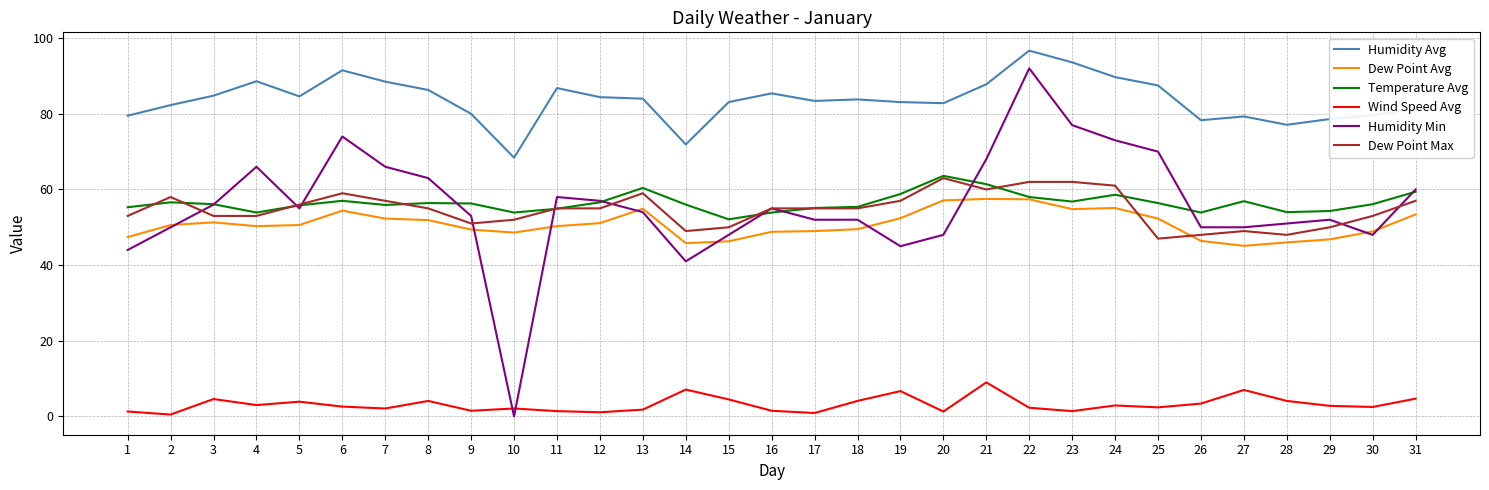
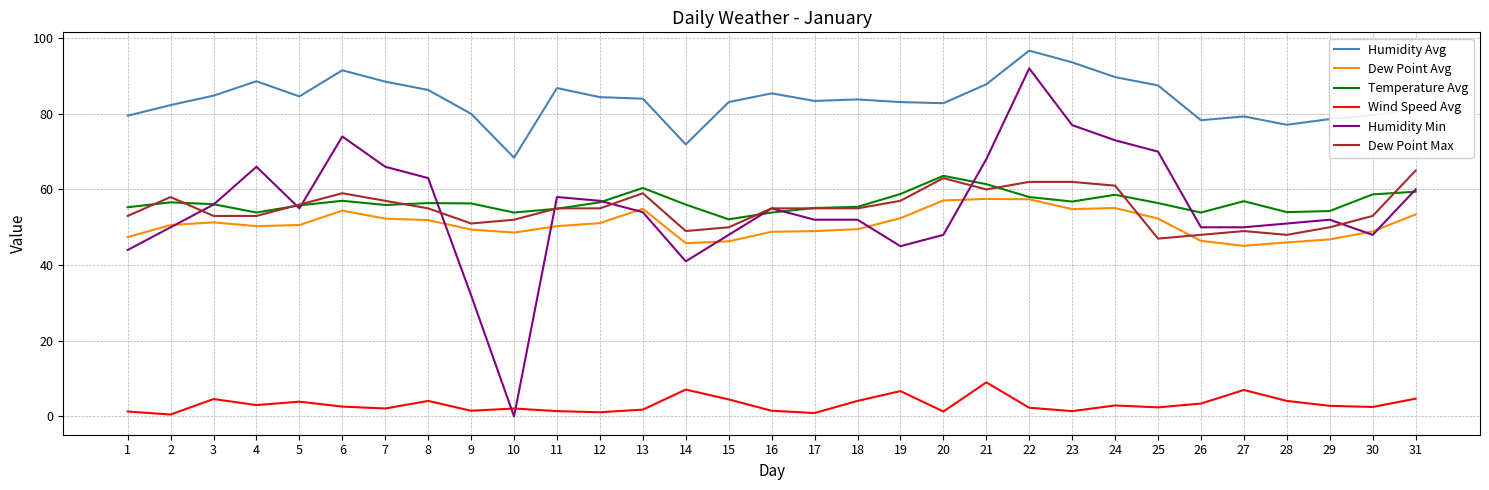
Humidity Min, 9: 53 -> 32
Temperature Avg, 30: 56 -> 59
Dew Point Max, 31: 57 -> 65
